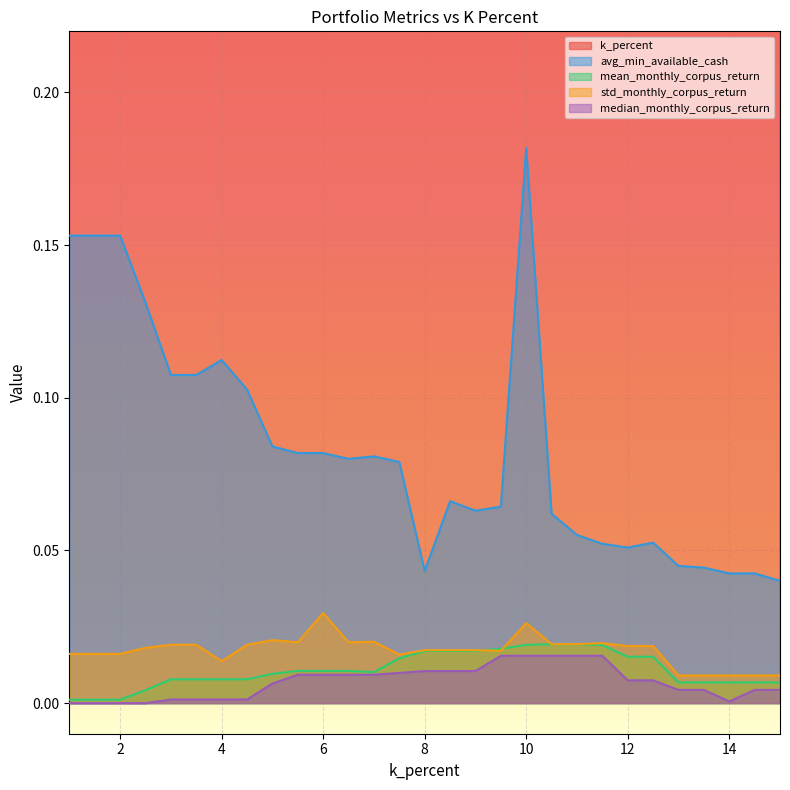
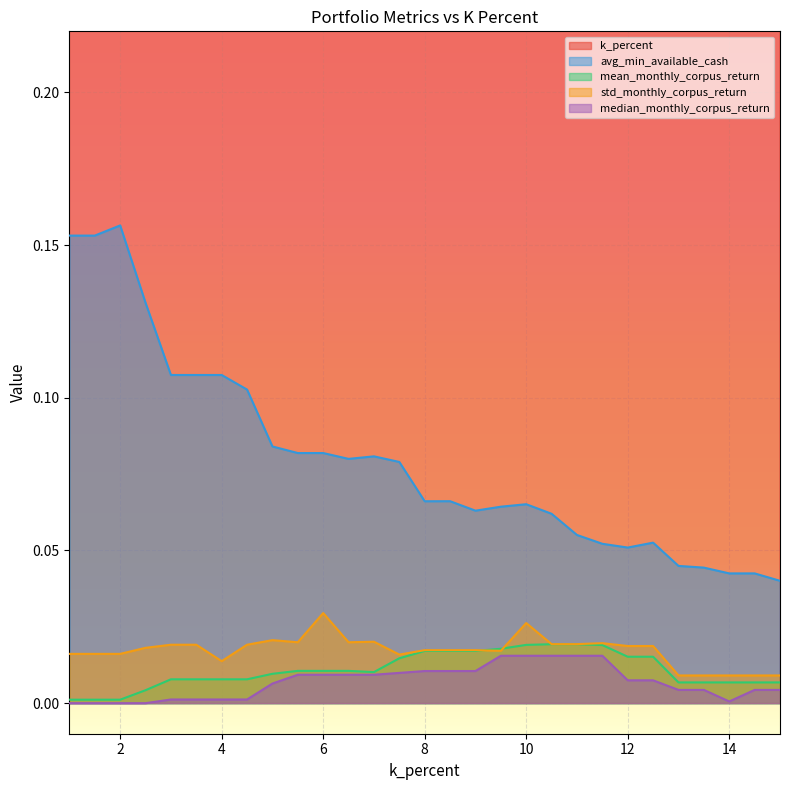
avg_min_available_cash, 2: 0.153 -> 0.156
avg_min_available_cash, 4: 0.112 -> 0.107
avg_min_available_cash, 8: 0.043 -> 0.066
avg_min_available_cash, 10: 0.182 -> 0.065
